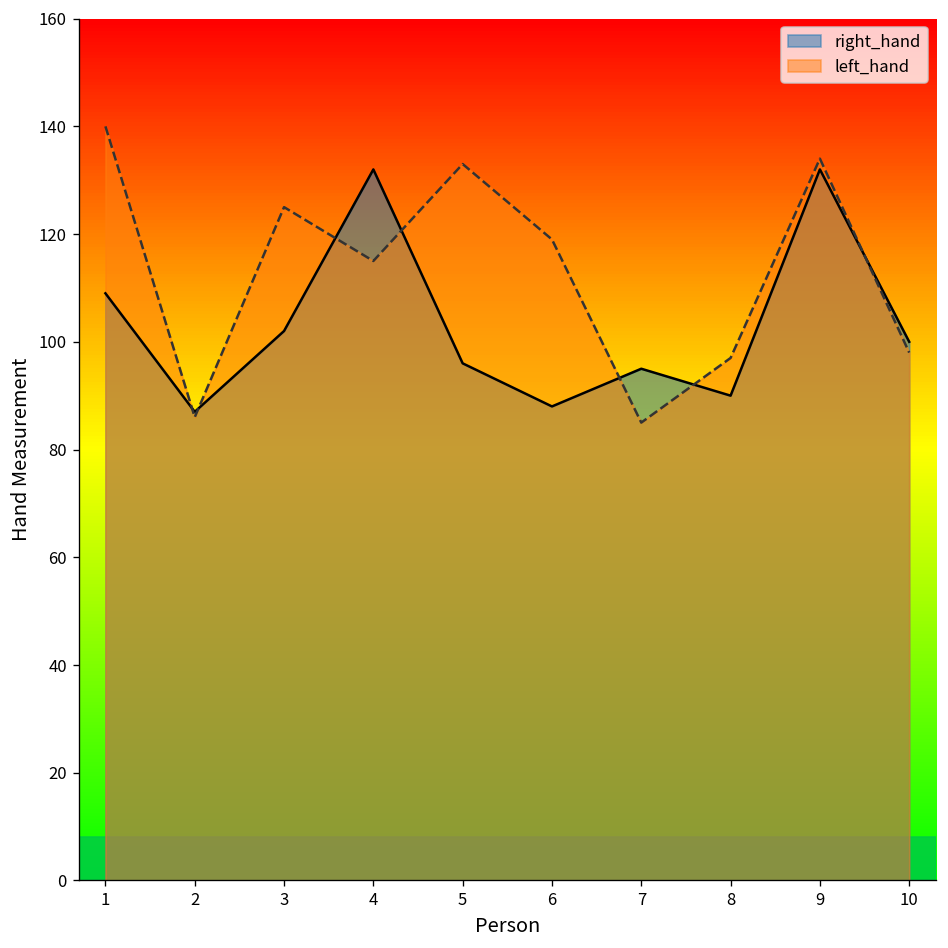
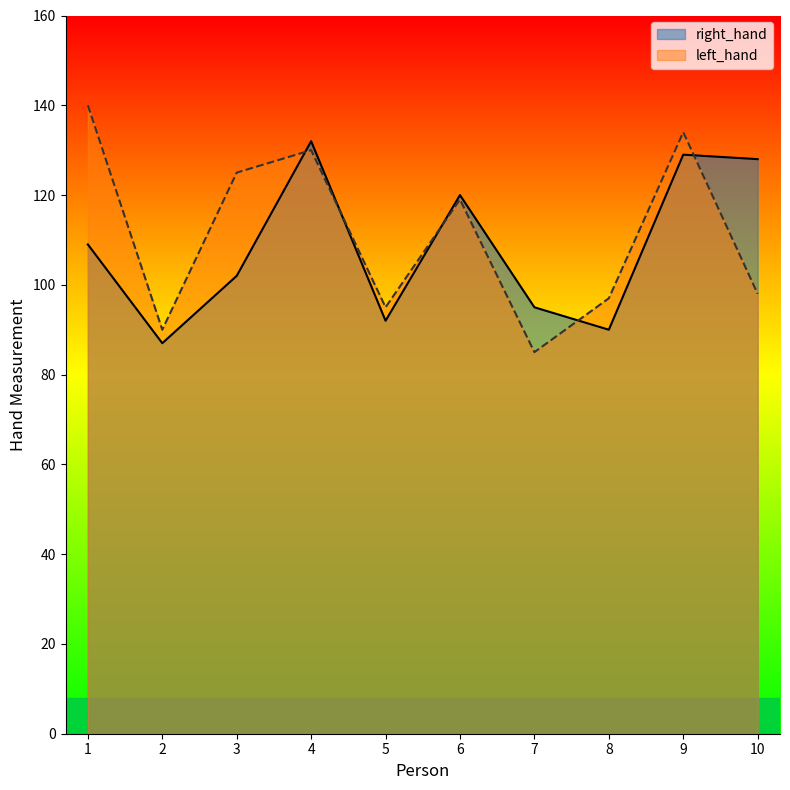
left_hand, 2: 86 -> 90
left_hand, 4: 115 -> 130
right_hand, 5: 96 -> 92
left_hand, 5: 133 -> 95
right_hand, 6: 88 -> 120
right_hand, 9: 132 -> 129
right_hand, 10: 100 -> 128
